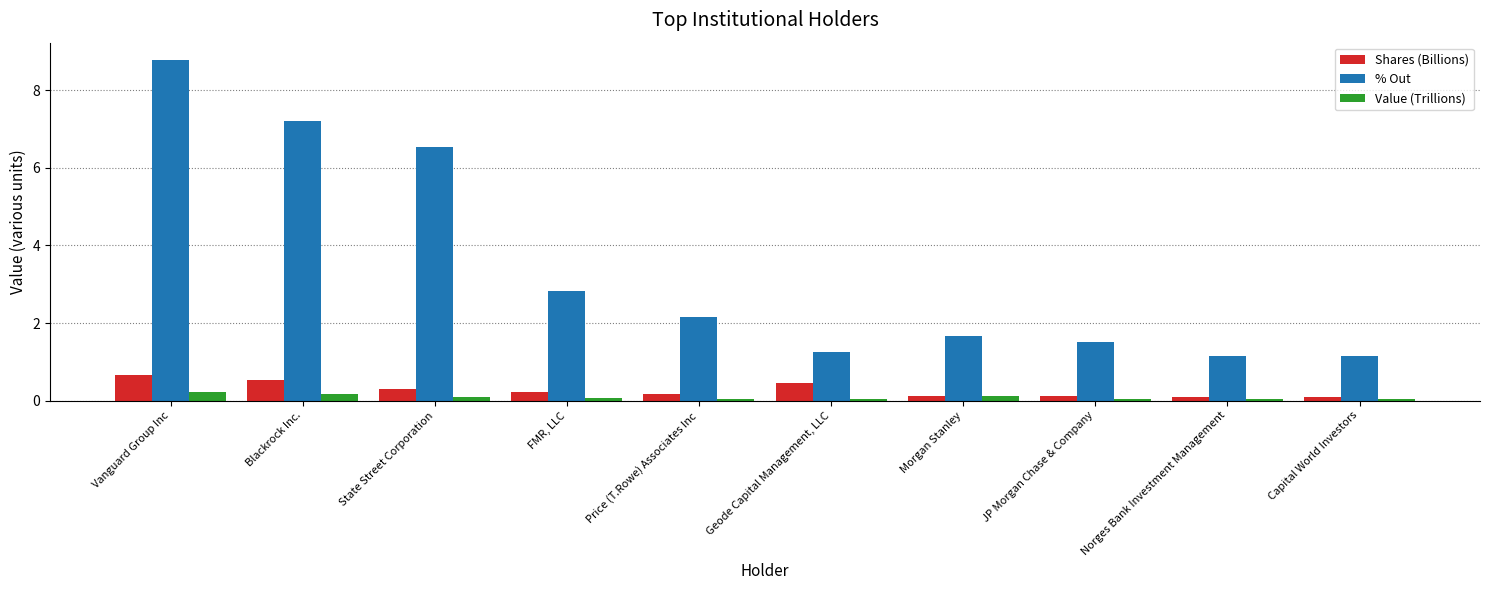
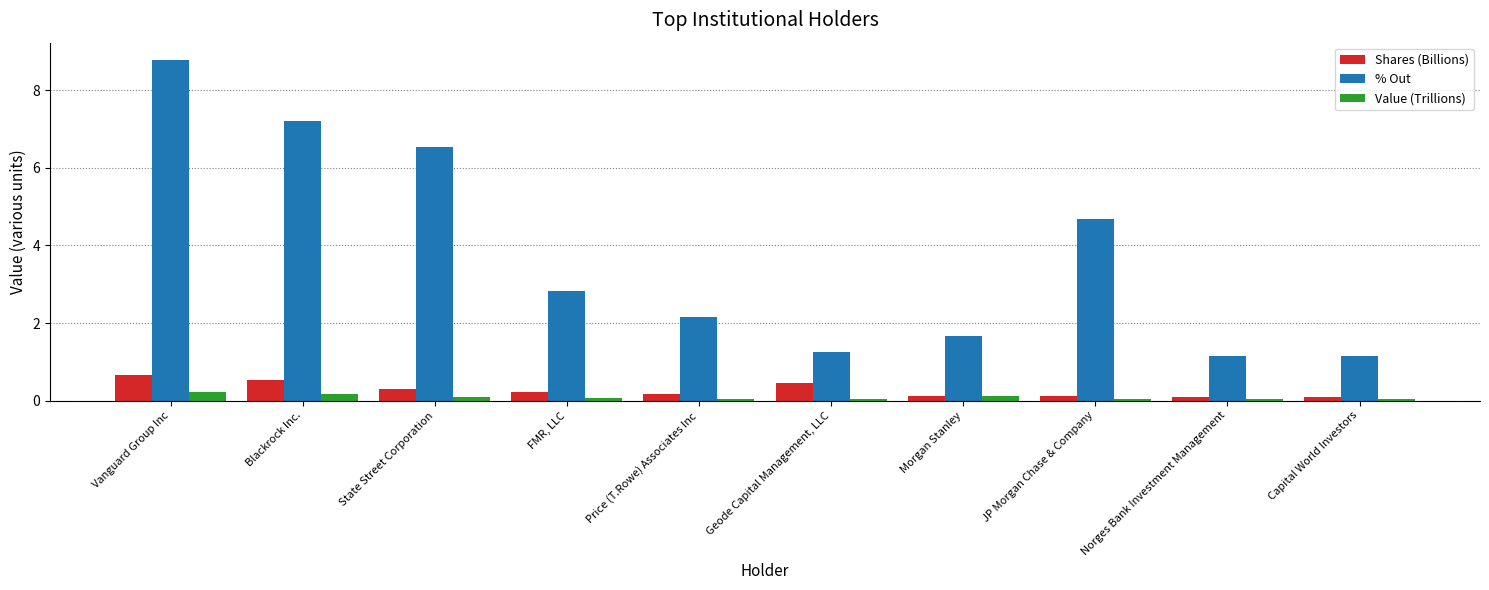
% Out, JP Morgan Chase & Company: 1.5 -> 4.7
